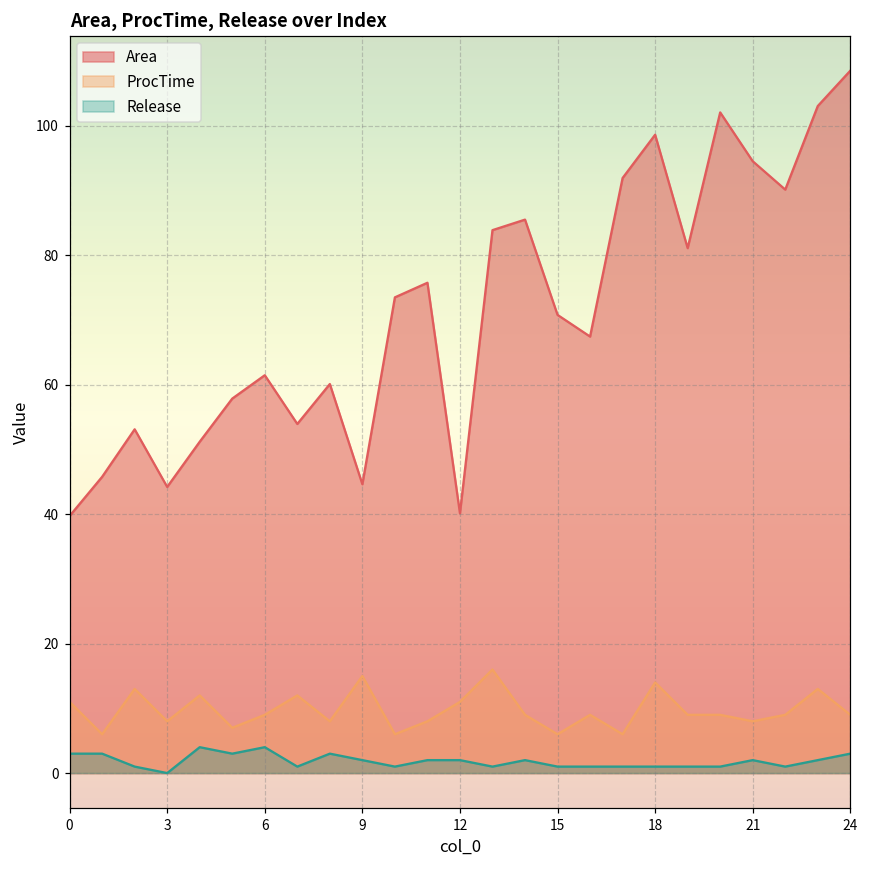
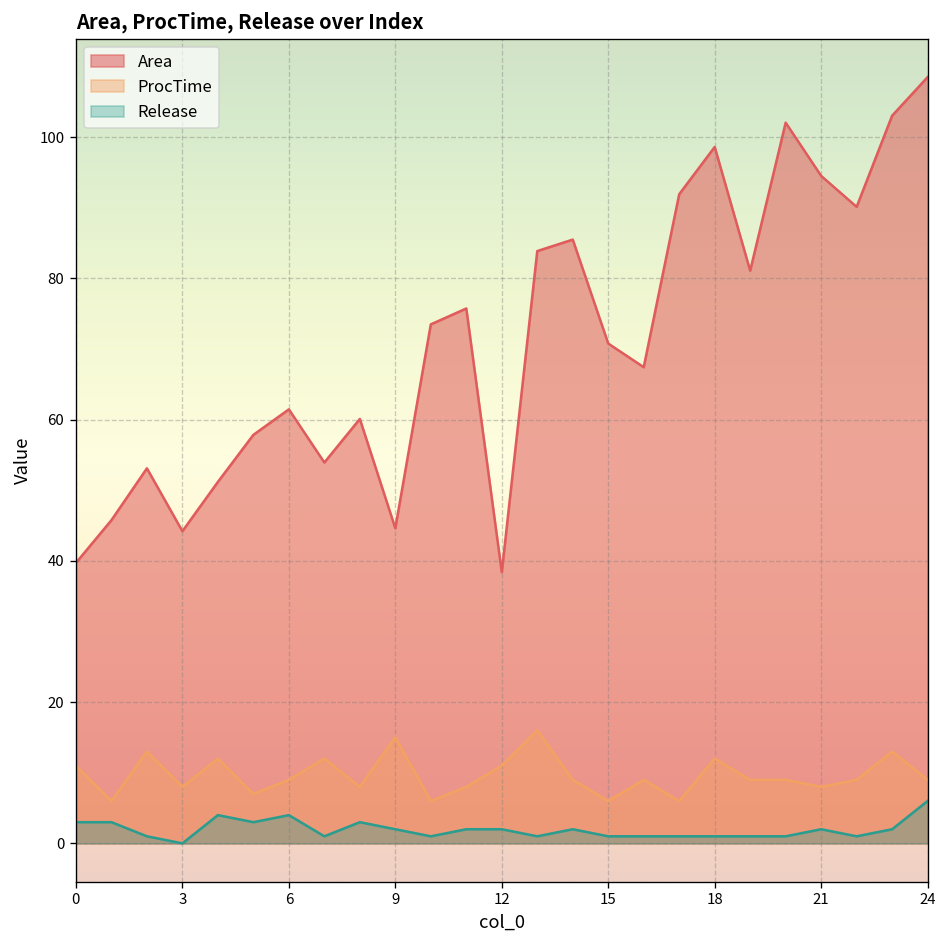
Area, 12: 40 -> 38
ProcTime, 18: 14 -> 12
Release, 24: 3 -> 6
